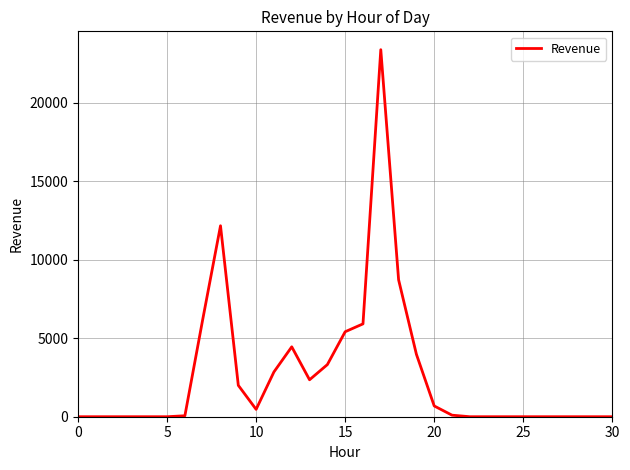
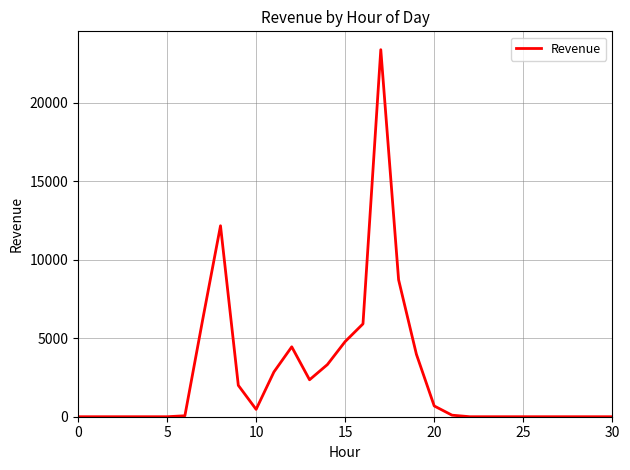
15: 5400 -> 4800
